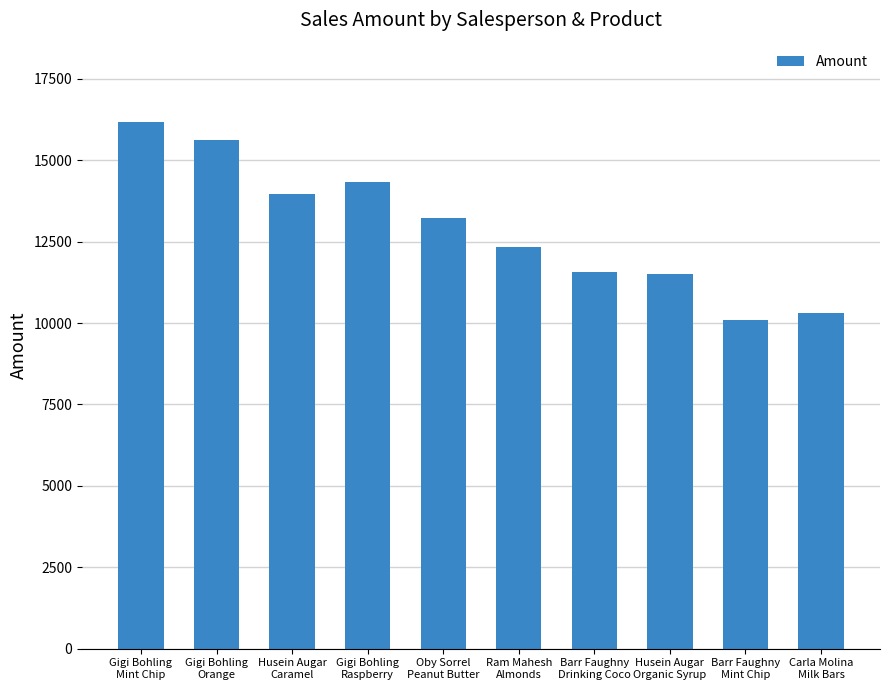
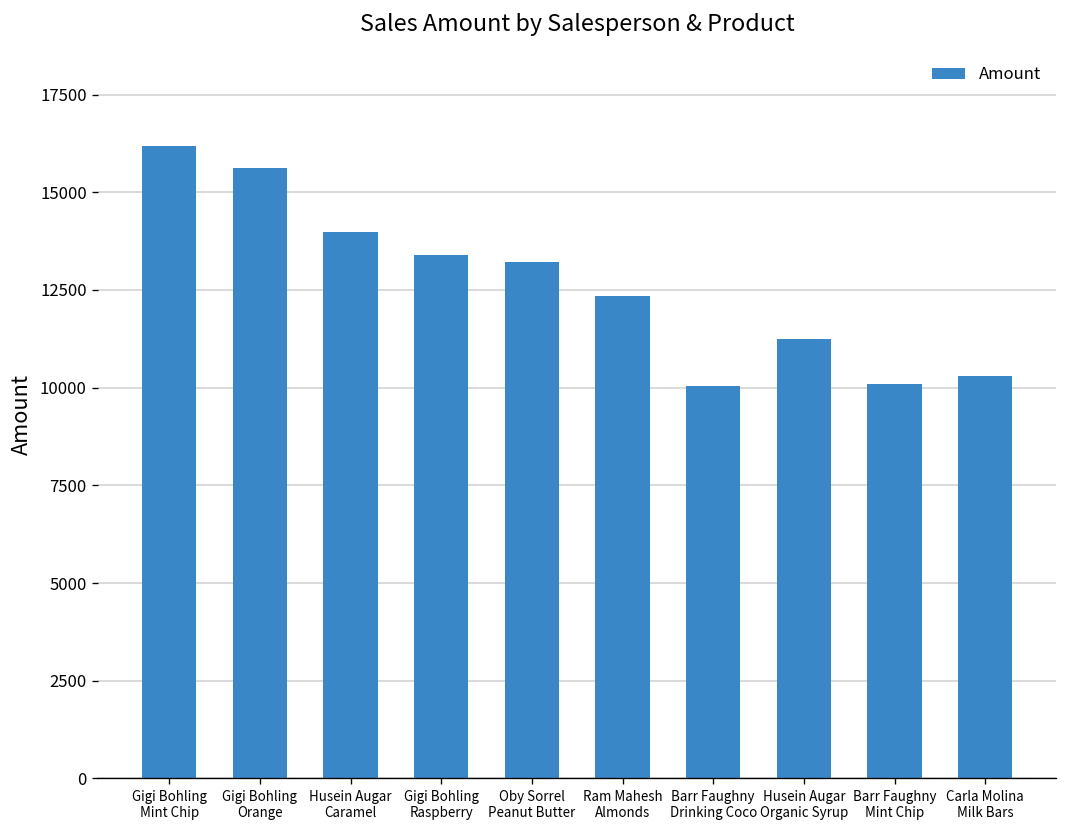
Gigi Bohling Raspberry: 14300 -> 13400
Barr Faughny Drinking Coco: 11600 -> 10000
Husein Augar Organic Syrup: 11500 -> 11200
